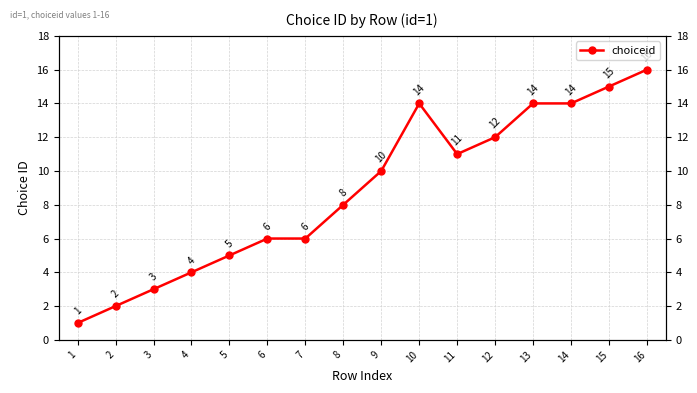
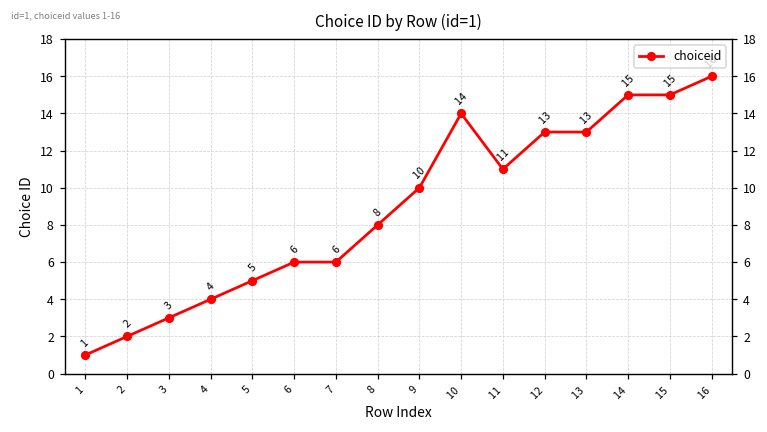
12: 12 -> 13
13: 14 -> 13
14: 14 -> 15
